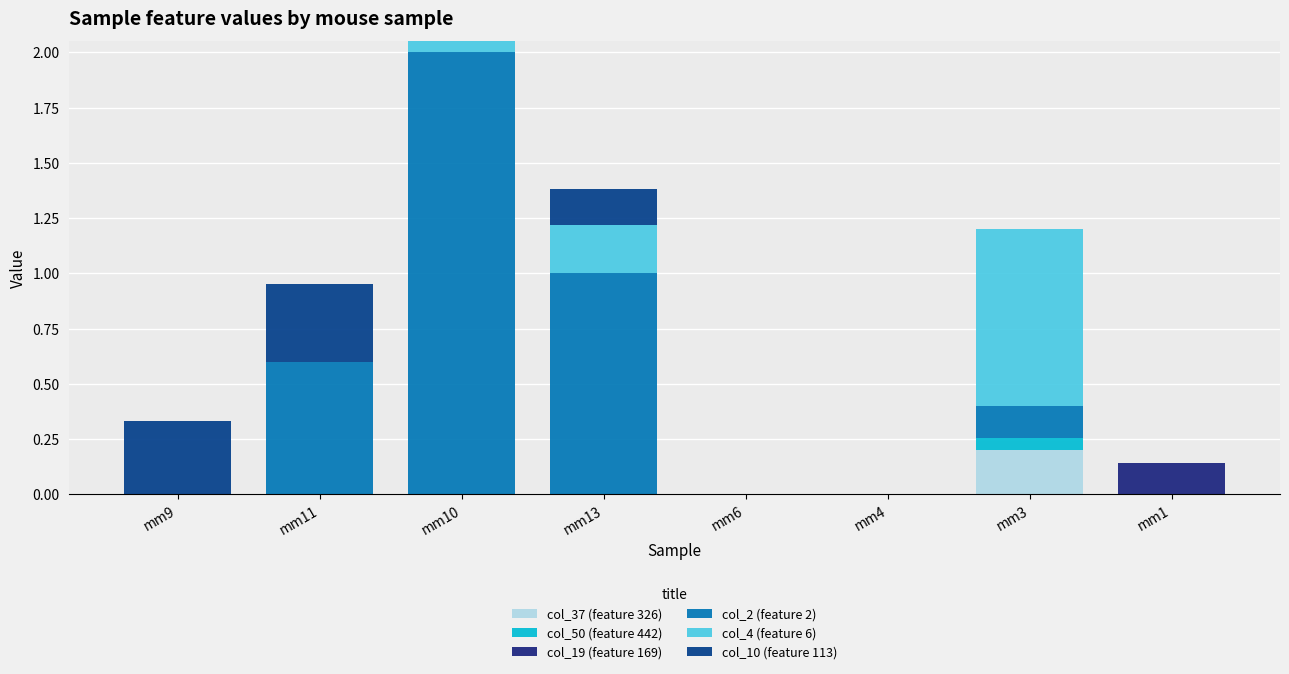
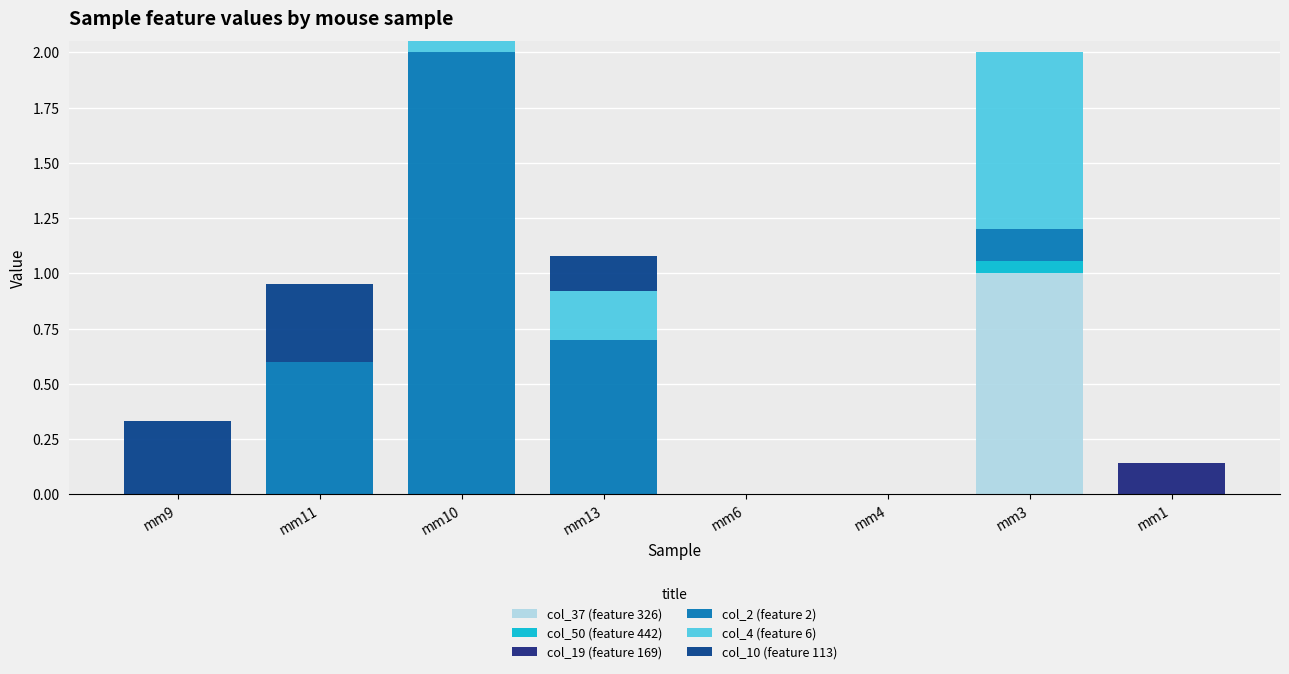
col_2 (feature 2), mm13: 1.0 -> 0.7
col_37 (feature 326), mm3: 0.2 -> 1.0
